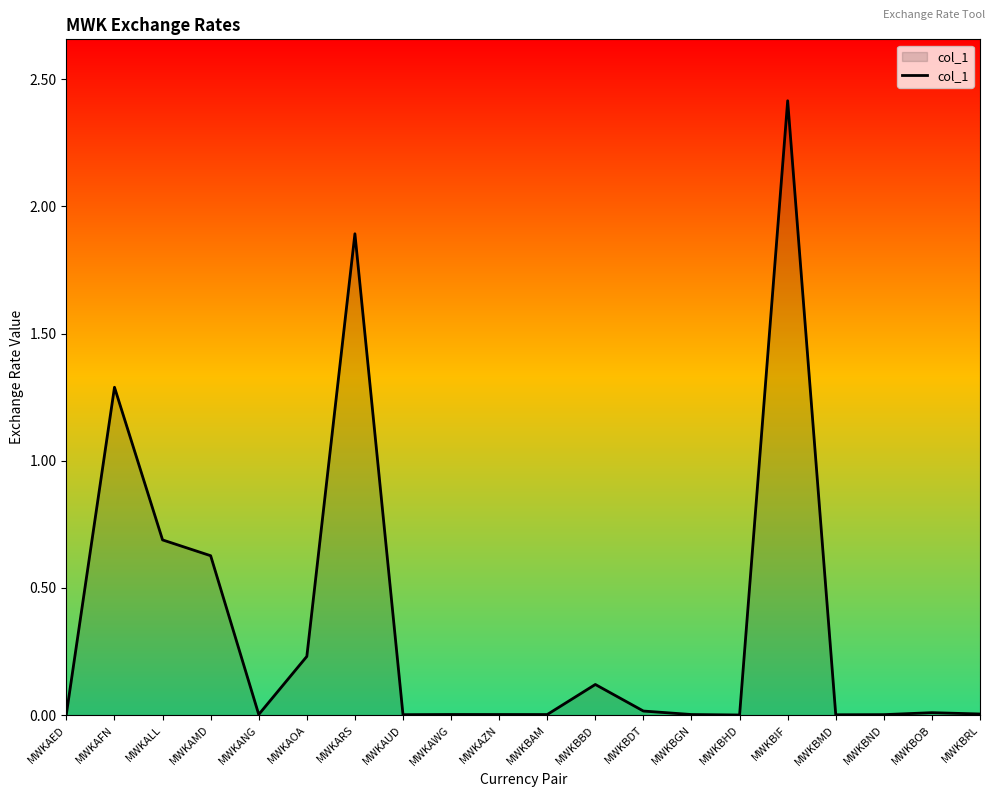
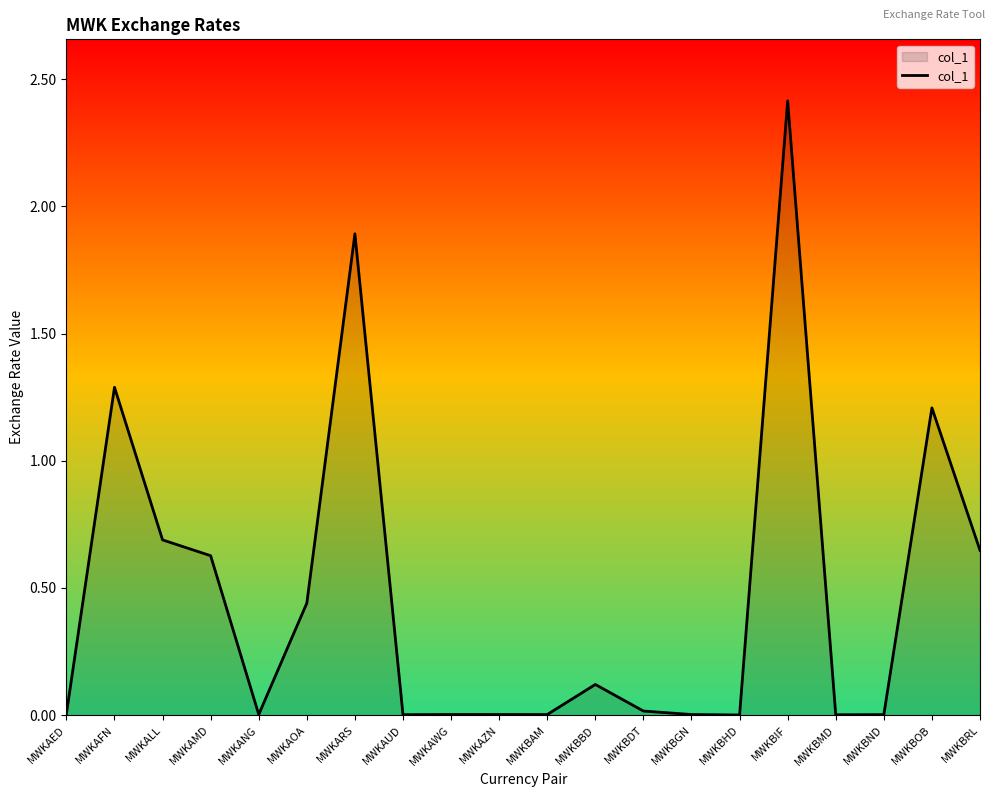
MWKAOA: 0.23 -> 0.44
MWKBOB: 0.01 -> 1.21
MWKBRL: 0.00 -> 0.65
